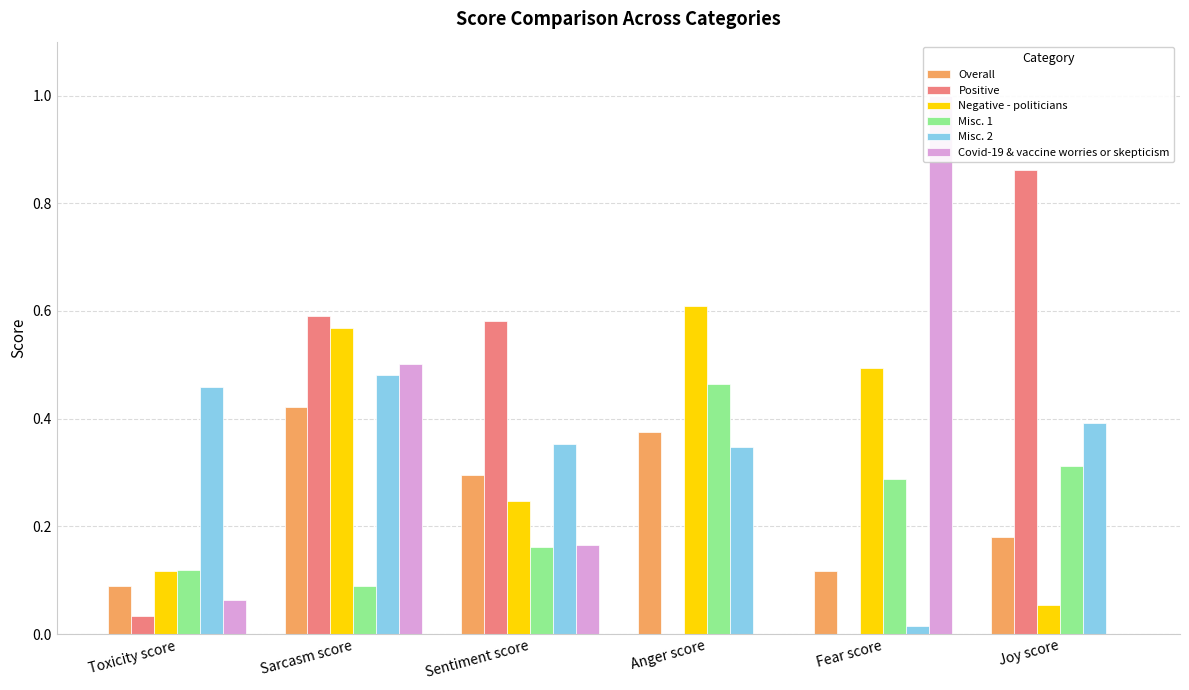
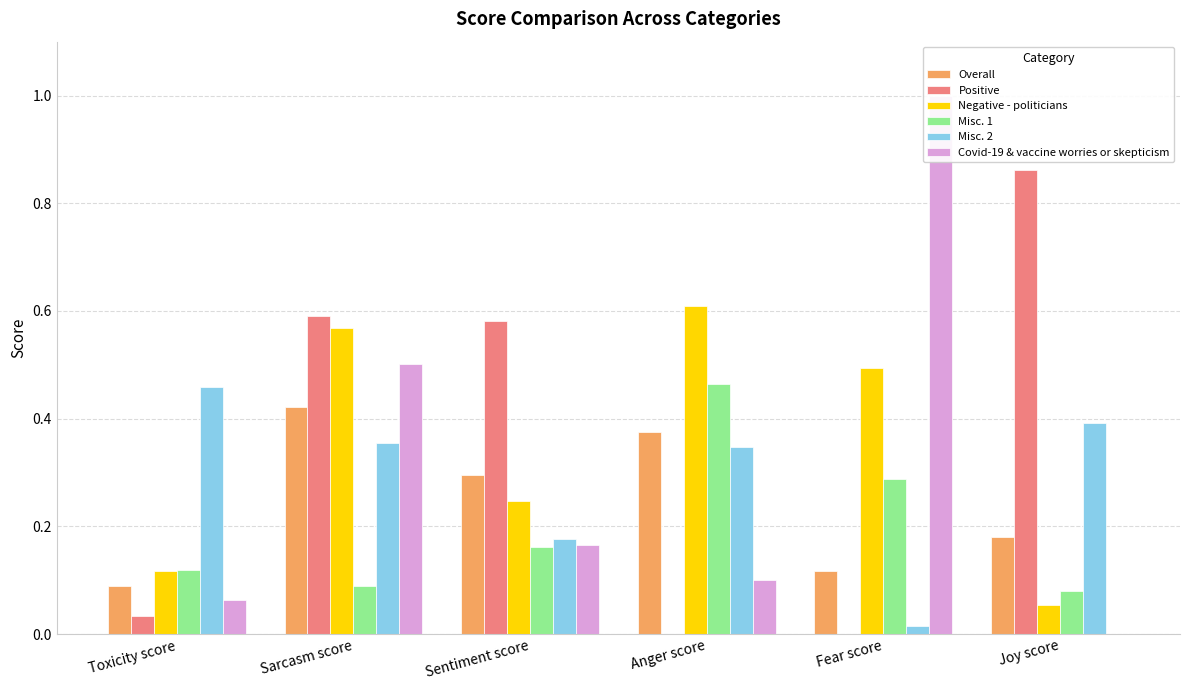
Misc. 2, Sarcasm score: 0.48 -> 0.35
Misc. 2, Sentiment score: 0.35 -> 0.18
Covid-19 & vaccine worries or skepticism, Anger score: 0.0 -> 0.1
Misc. 1, Joy score: 0.31 -> 0.08
